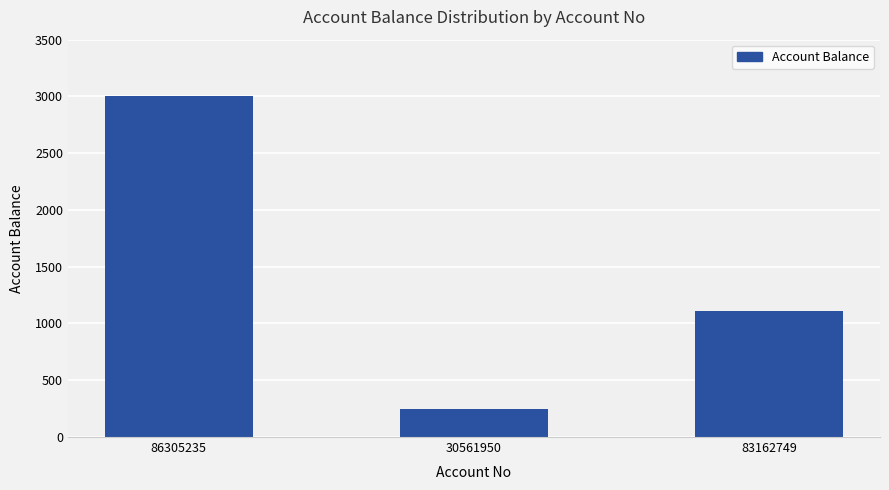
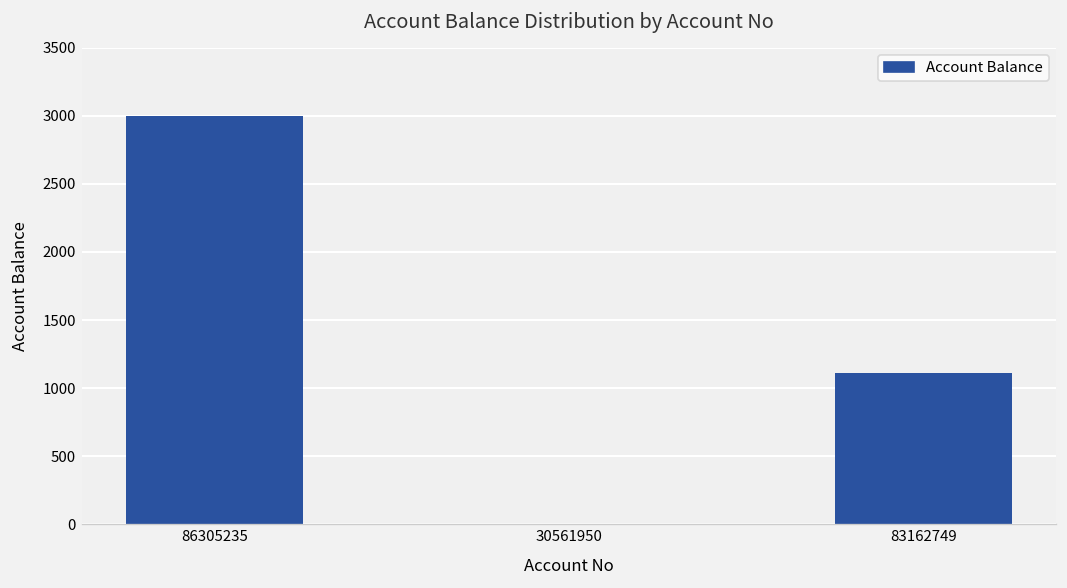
30561950: 250 -> 0
